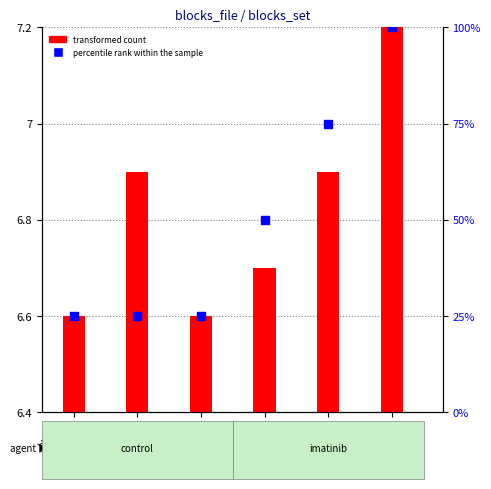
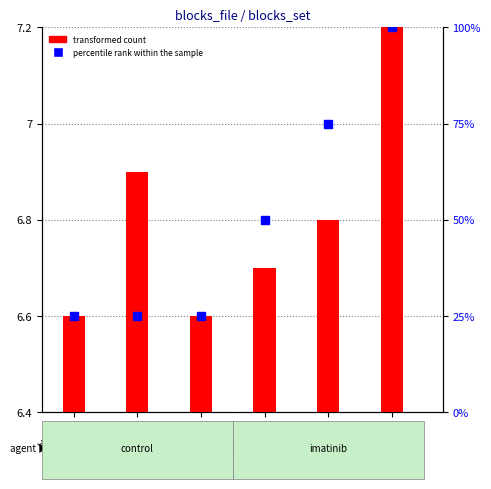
transformed count, block1 _4: 6.9 -> 6.8
